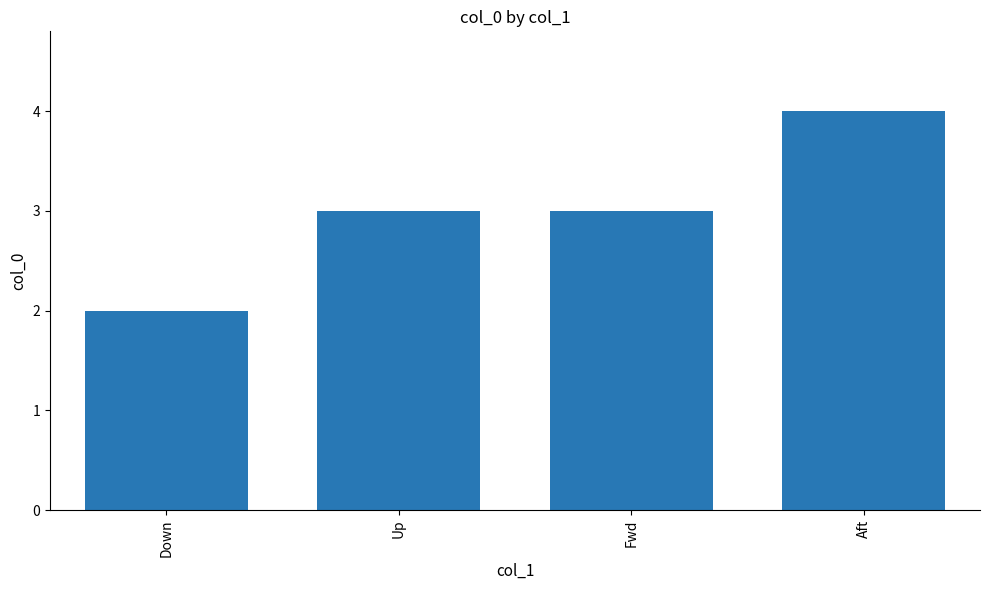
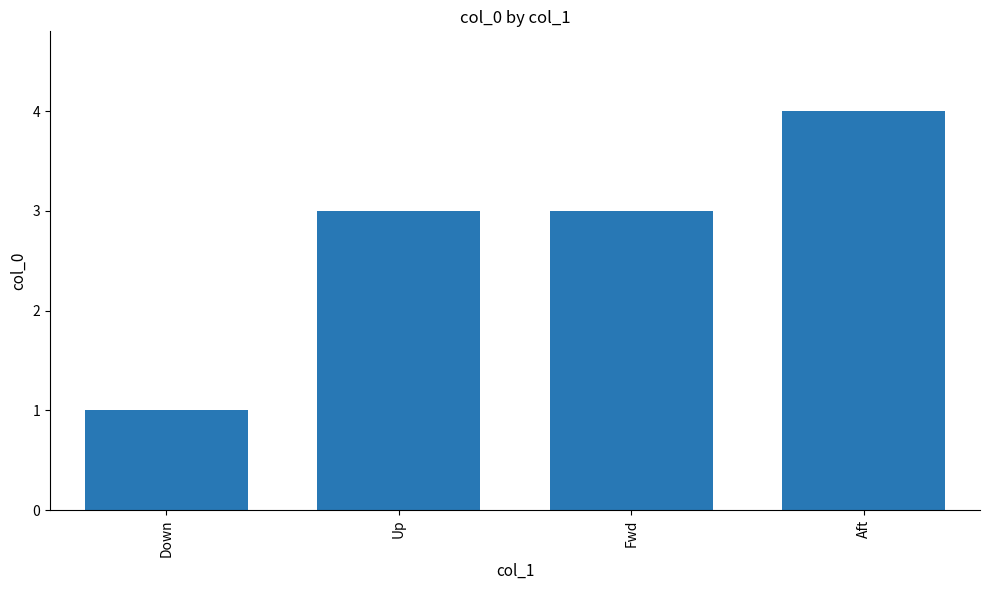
Down: 2 -> 1
